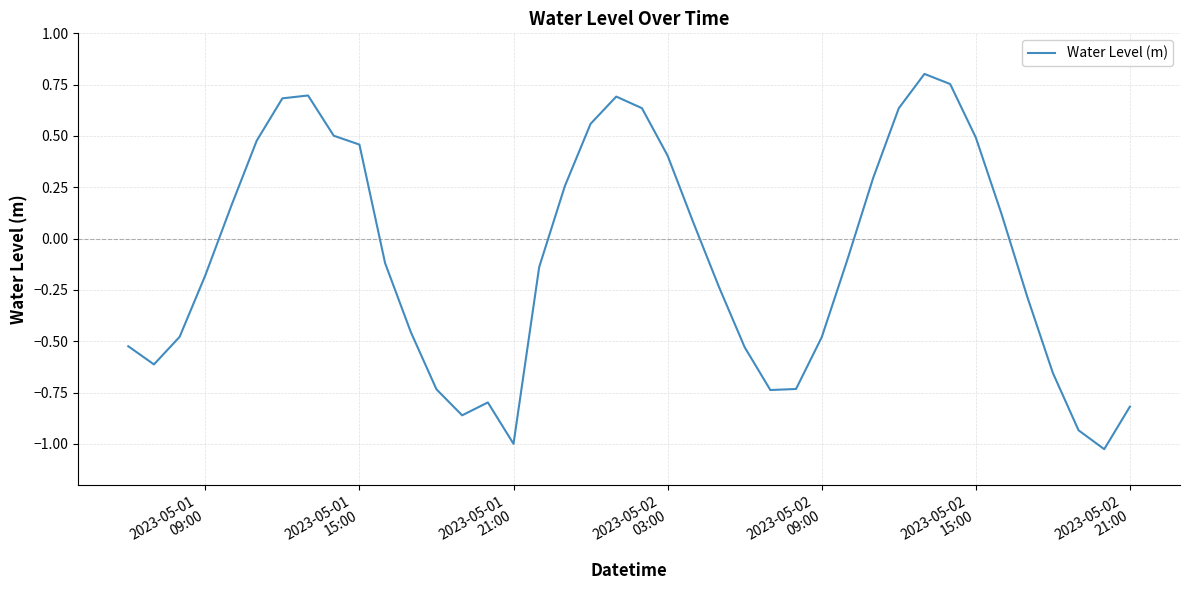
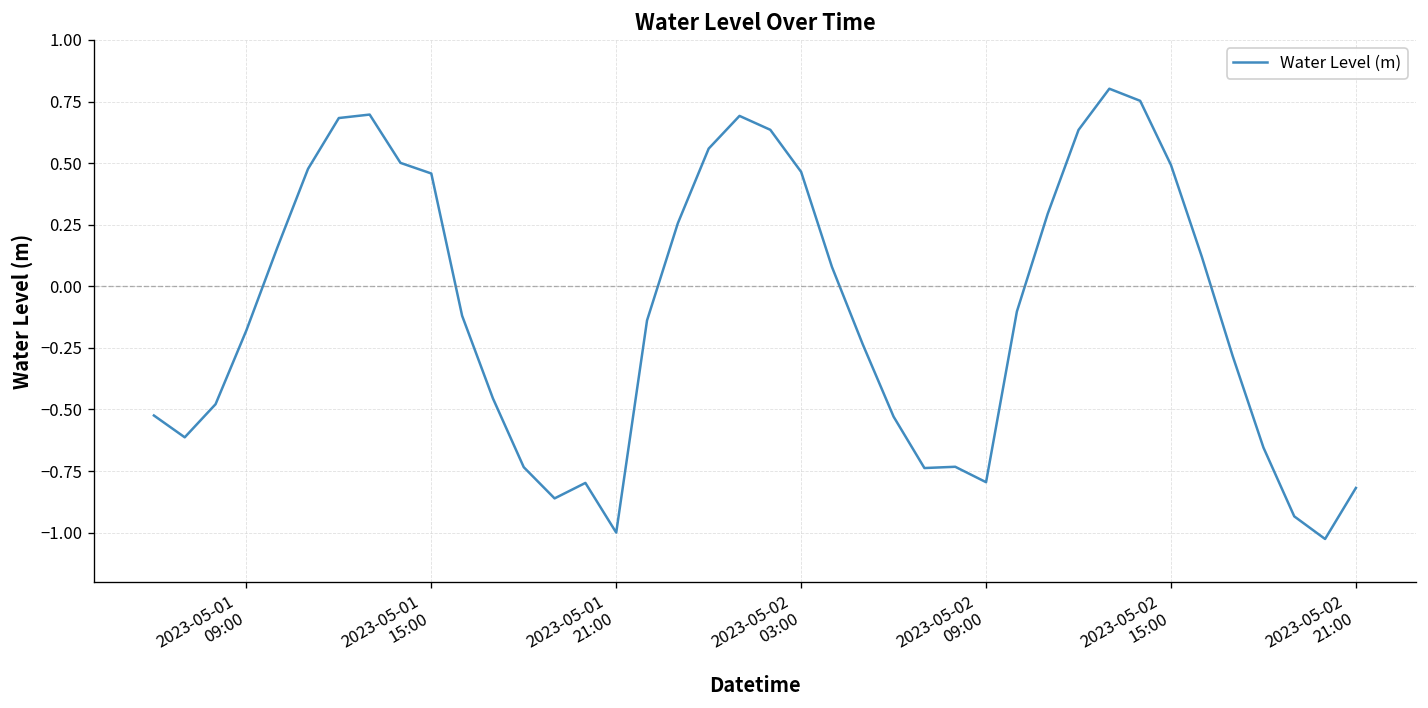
2023-05-02 03:00: 0.40 -> 0.46
2023-05-02 09:00: -0.48 -> -0.80
